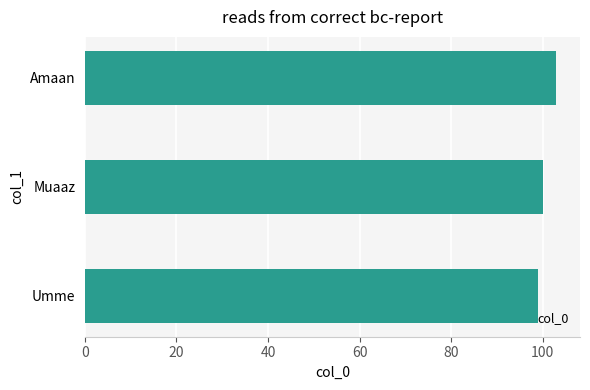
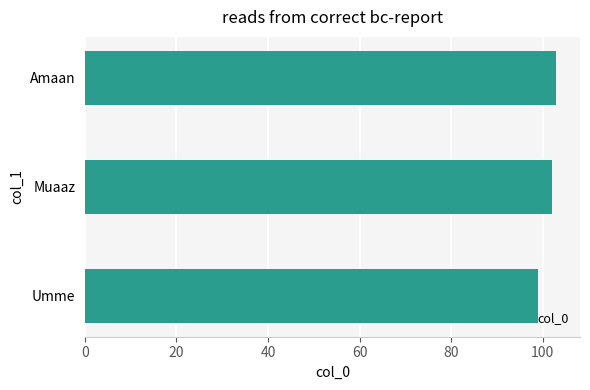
Muaaz: 100 -> 102
